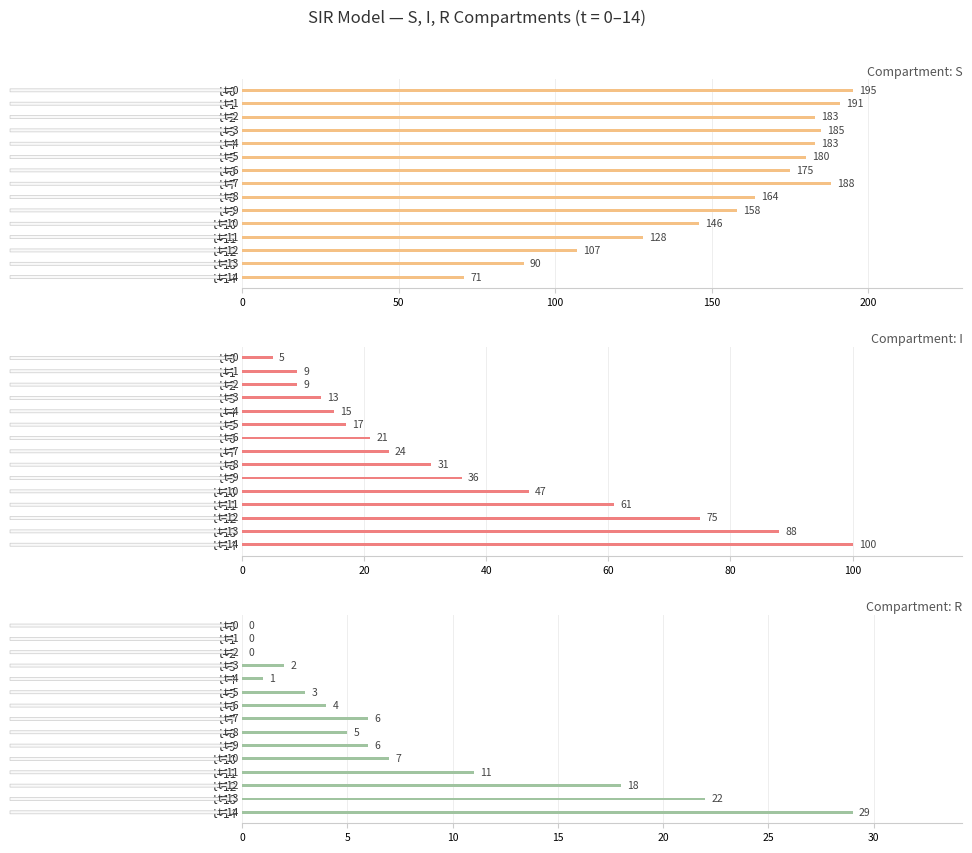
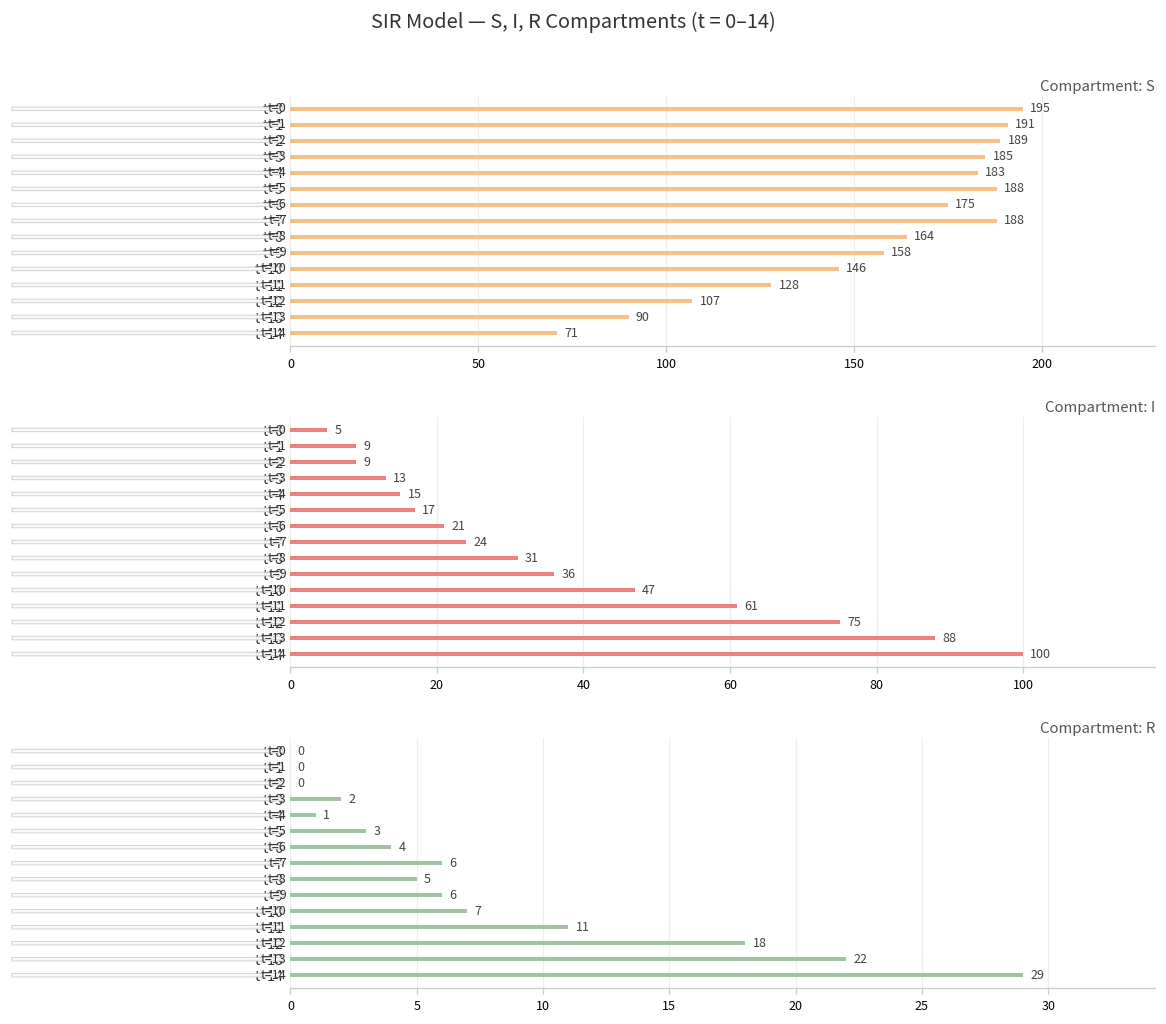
Compartment: S, t=2: 183 -> 189
Compartment: S, t=5: 180 -> 188
